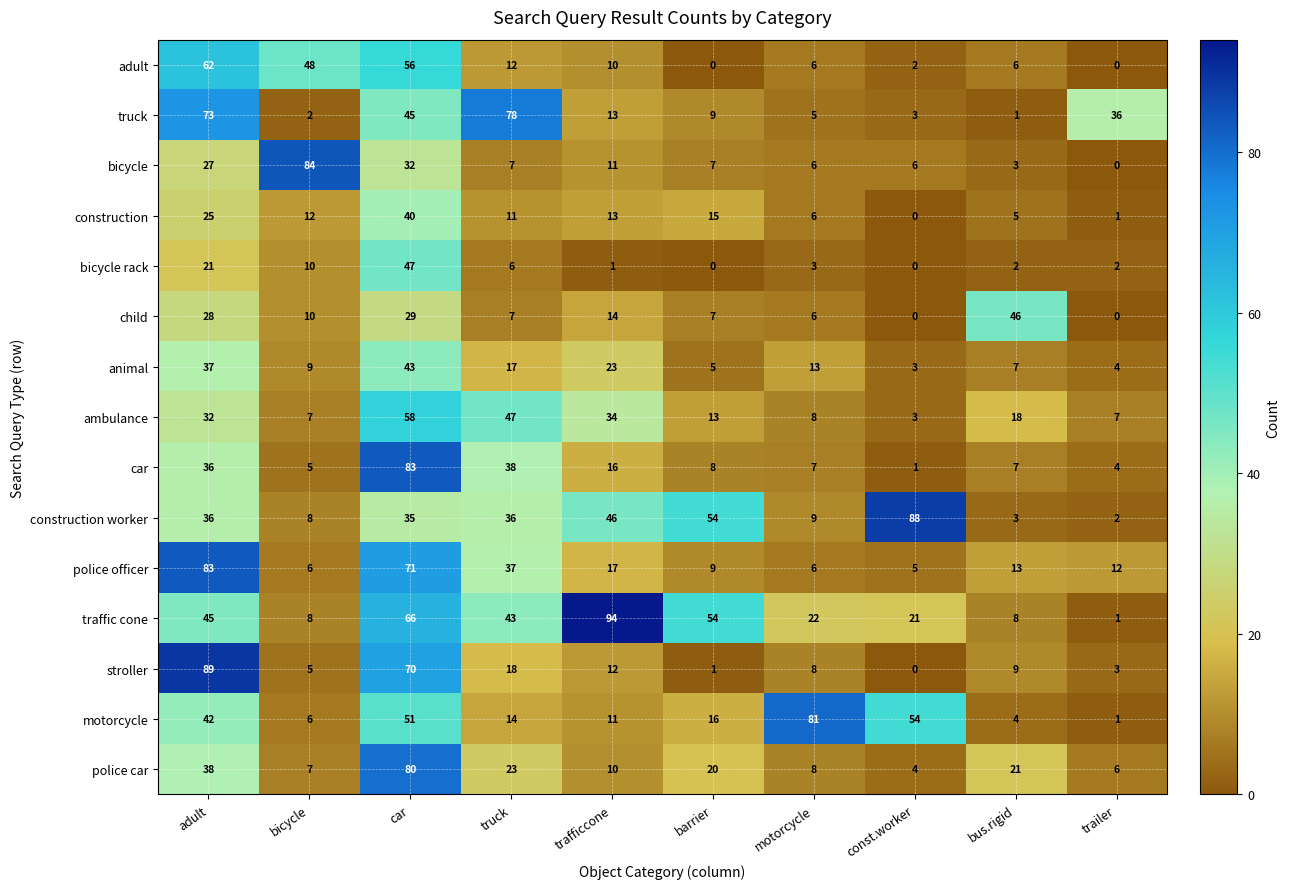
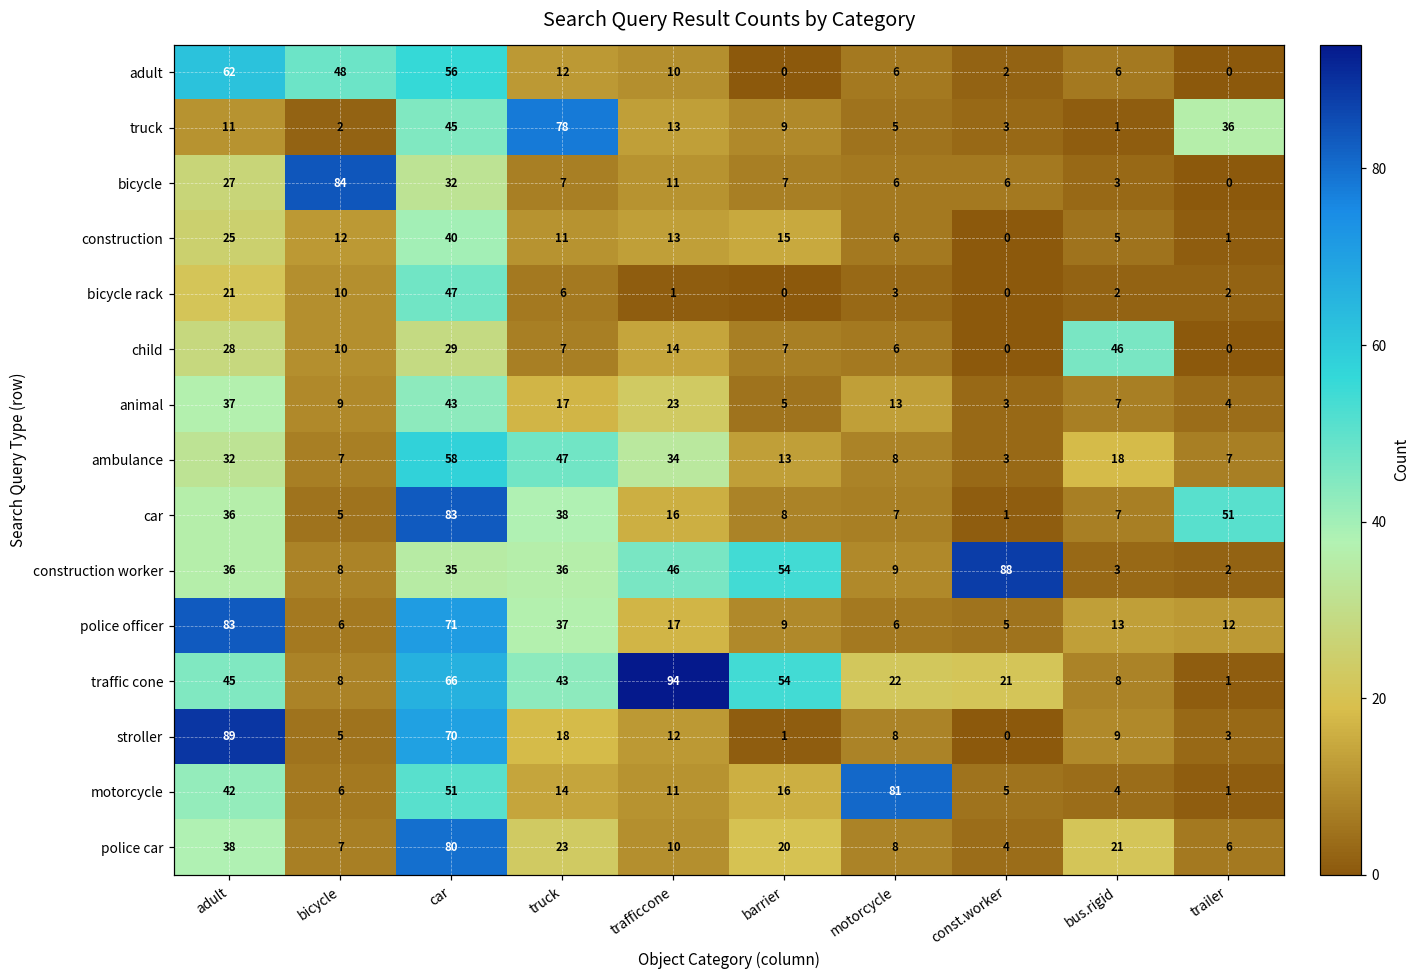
truck, adult: 73 -> 11
car, trailer: 4 -> 51
motorcycle, const.worker: 54 -> 5
